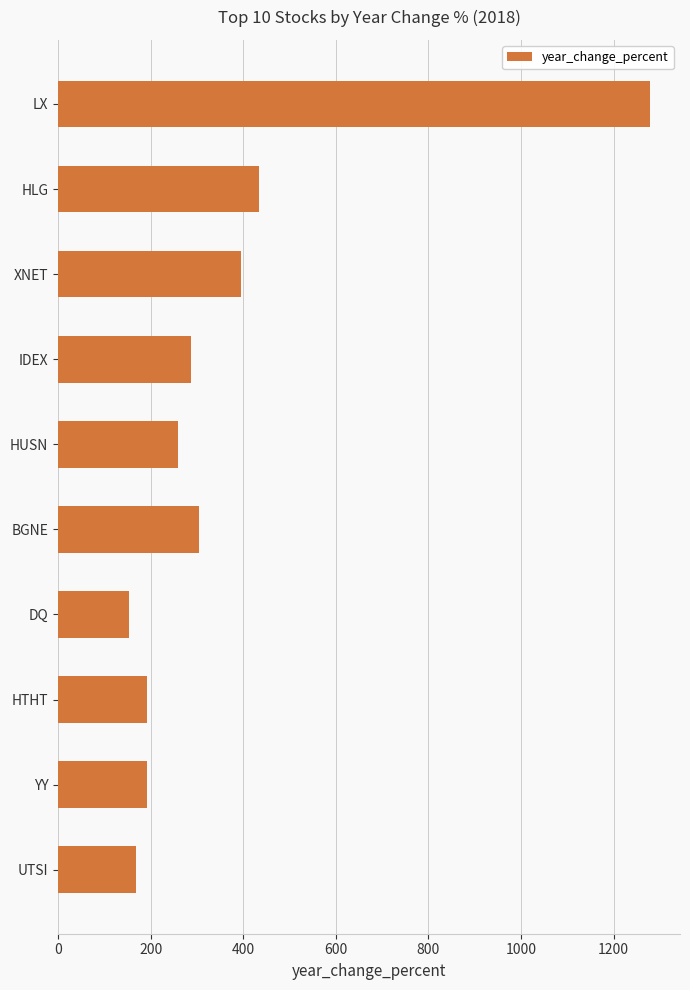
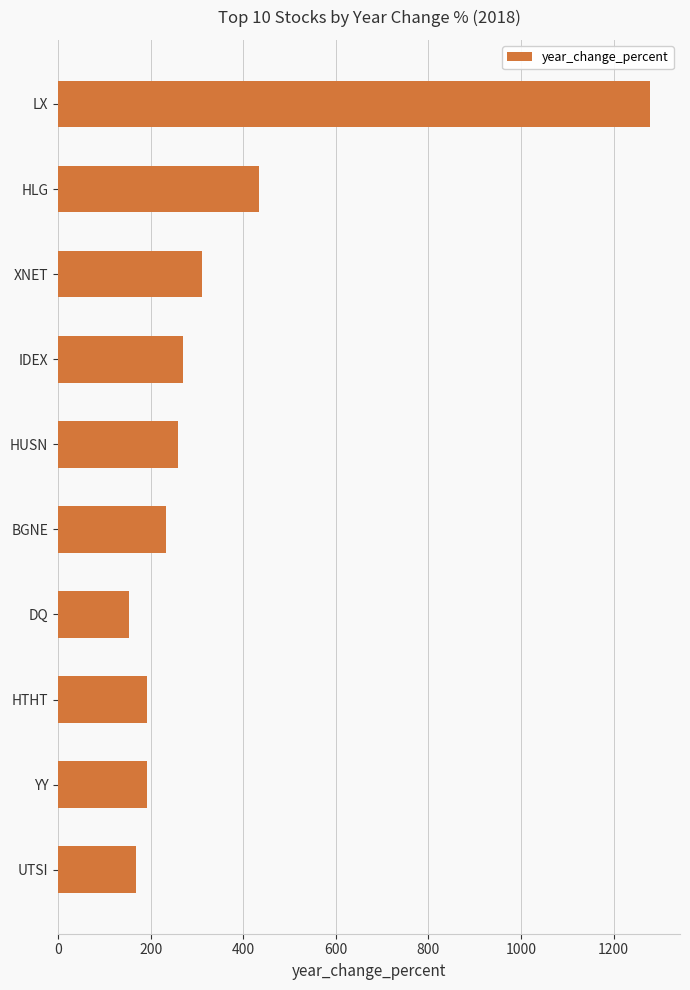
XNET: 400 -> 310
IDEX: 290 -> 270
BGNE: 300 -> 230
